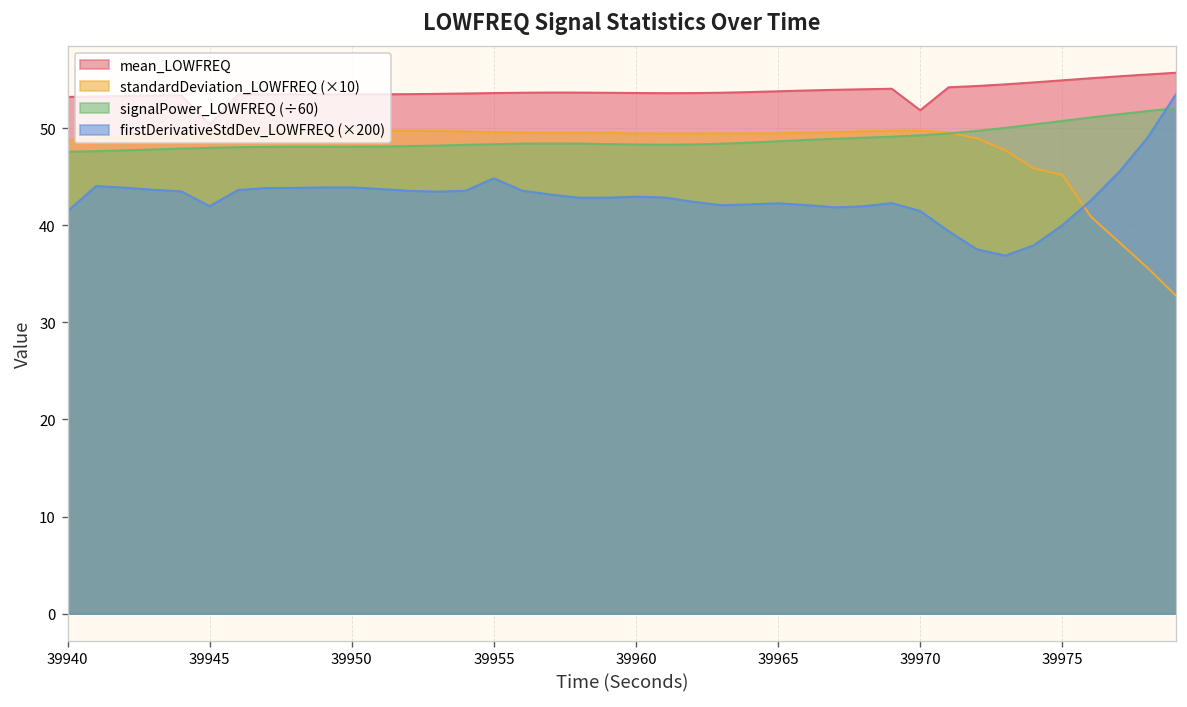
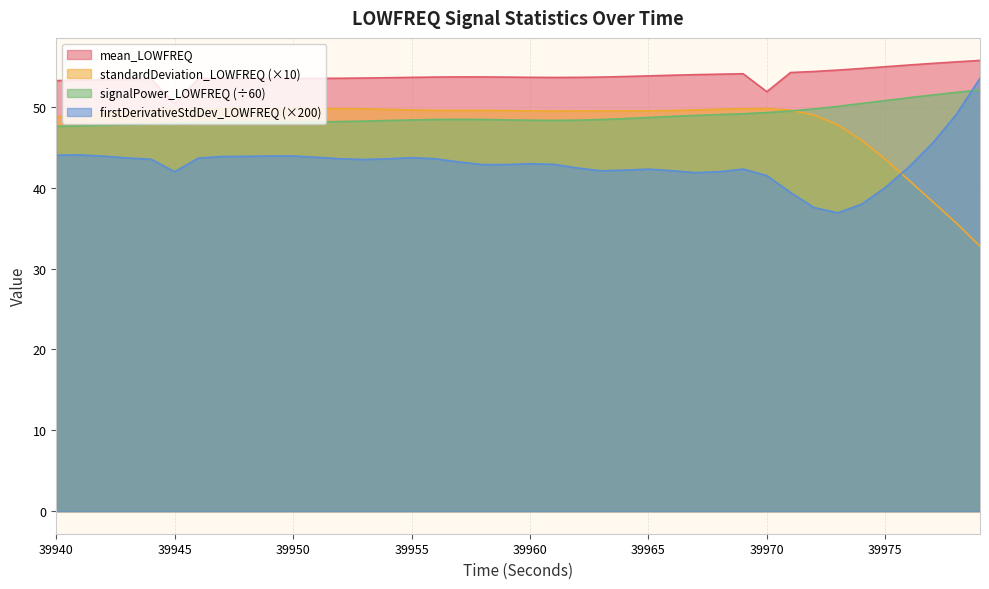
firstDerivativeStdDev_LOWFREQ (×200), 39940: 41 -> 44
firstDerivativeStdDev_LOWFREQ (×200), 39955: 45 -> 44
standardDeviation_LOWFREQ (×10), 39975: 45 -> 44
